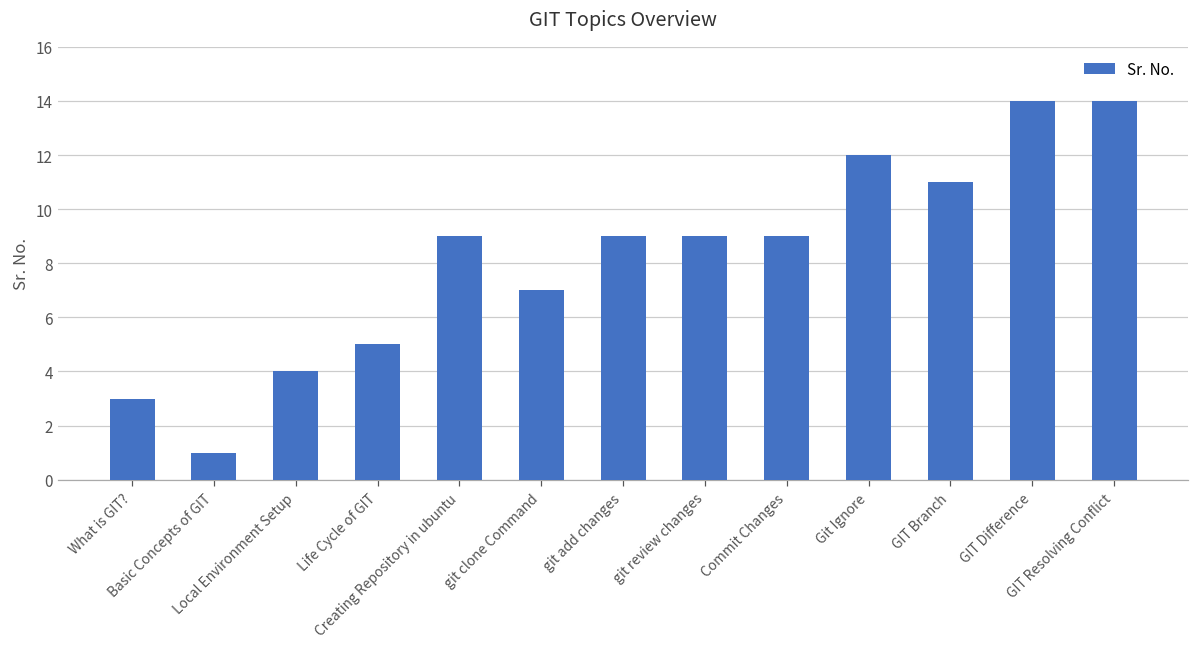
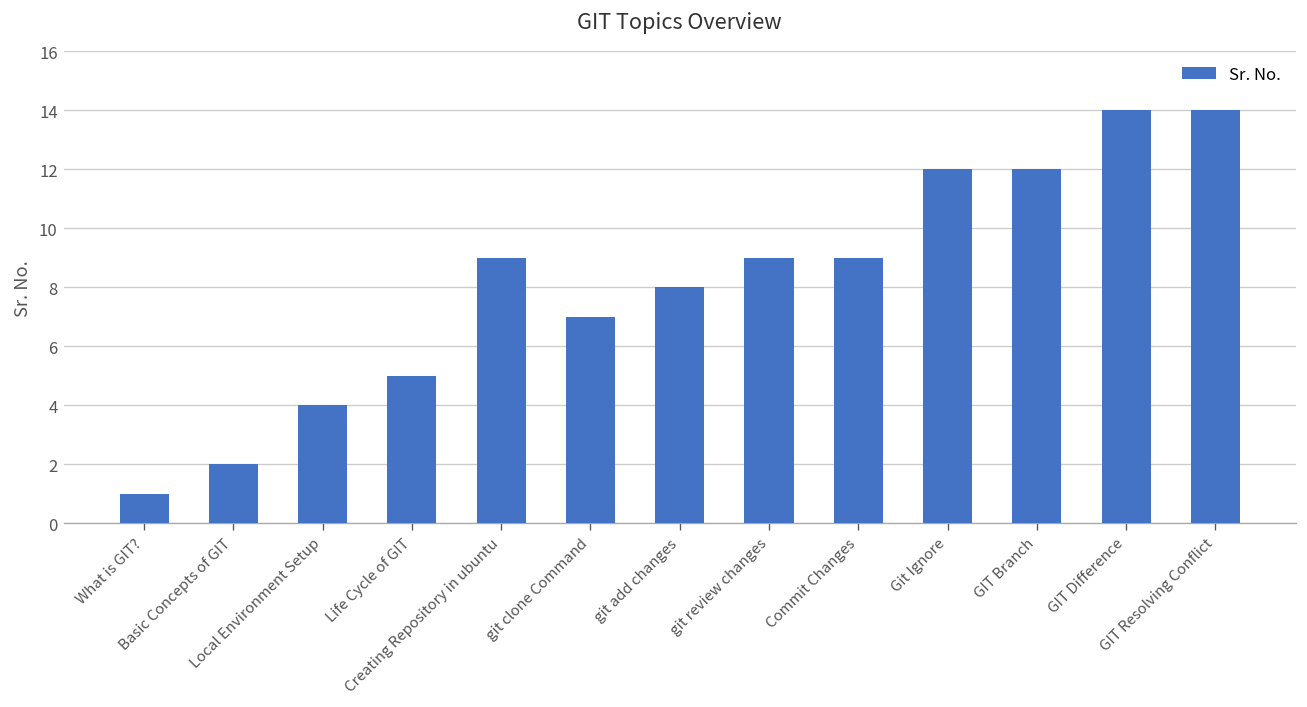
What is GIT?: 3 -> 1
Basic Concepts of GIT: 1 -> 2
git add changes: 9 -> 8
GIT Branch: 11 -> 12
